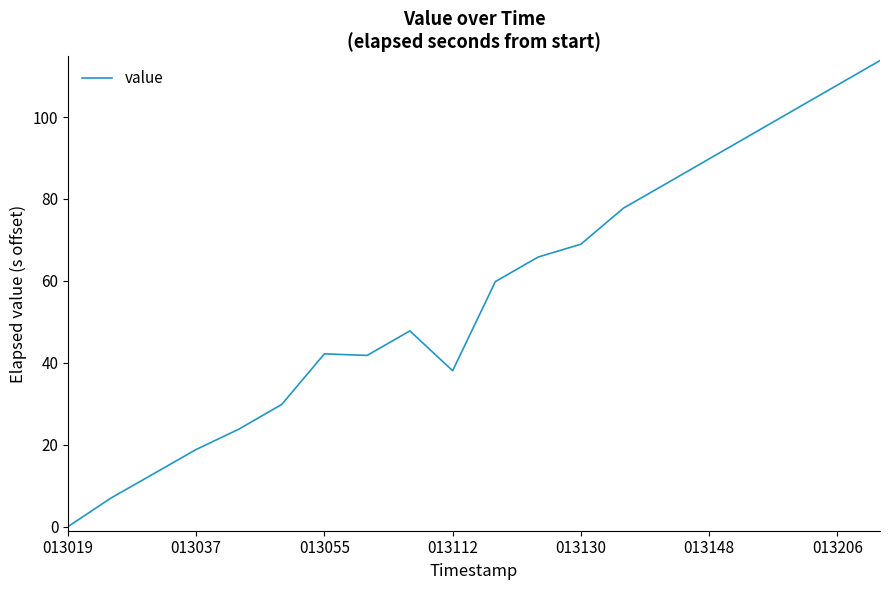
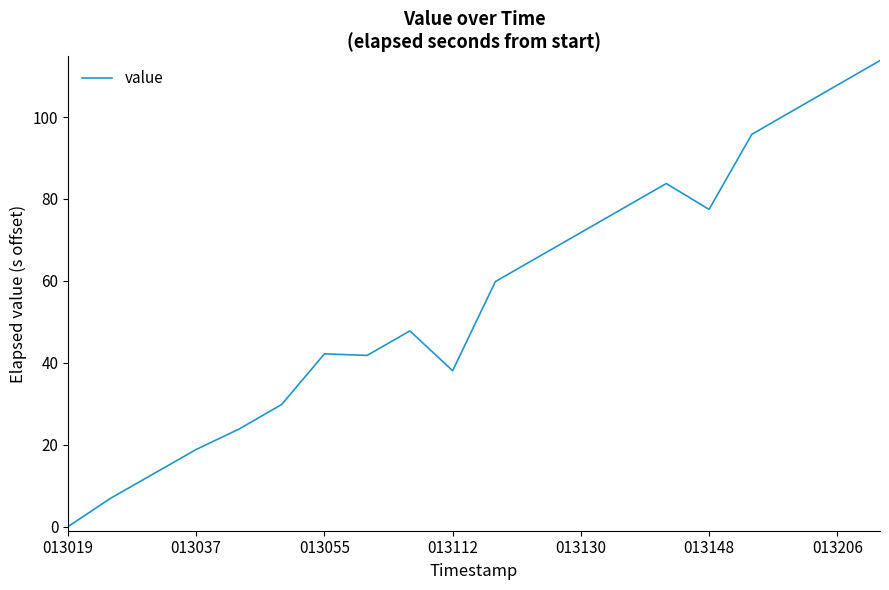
013130: 69 -> 72
013148: 90 -> 77
